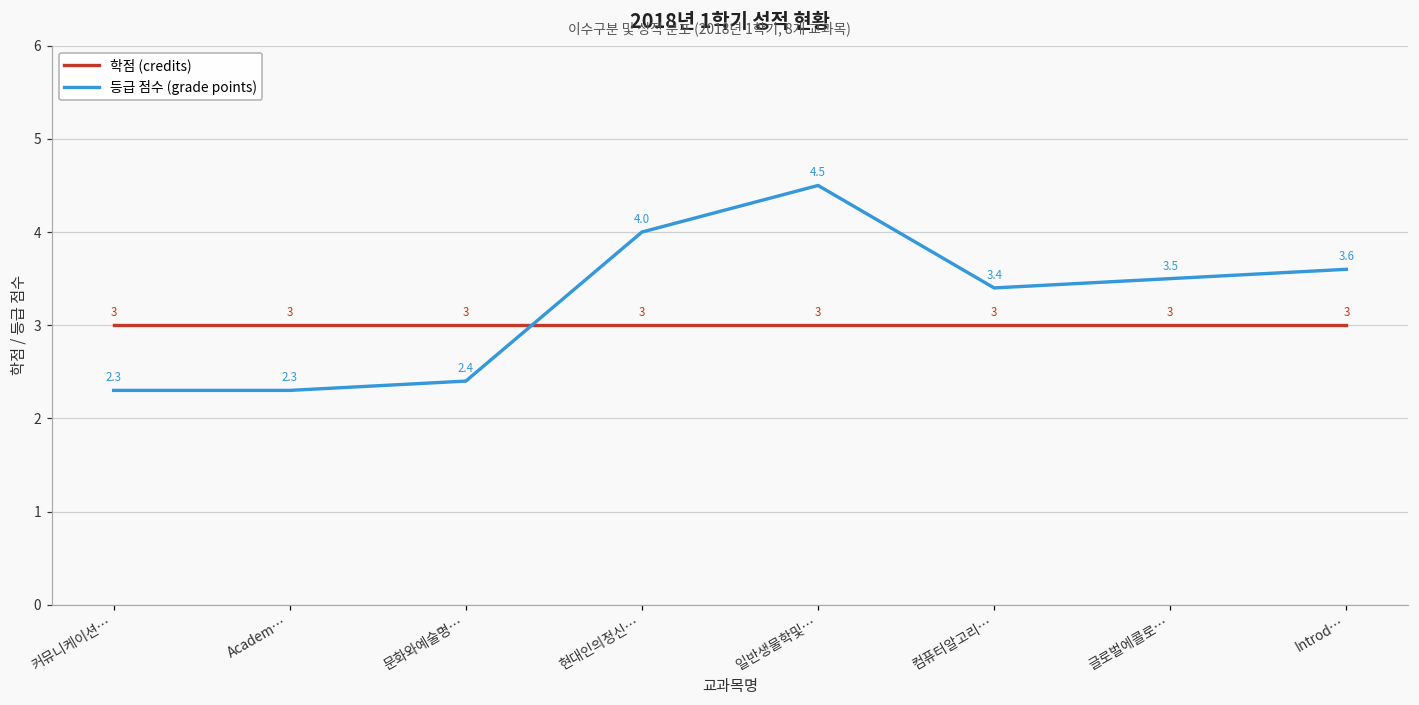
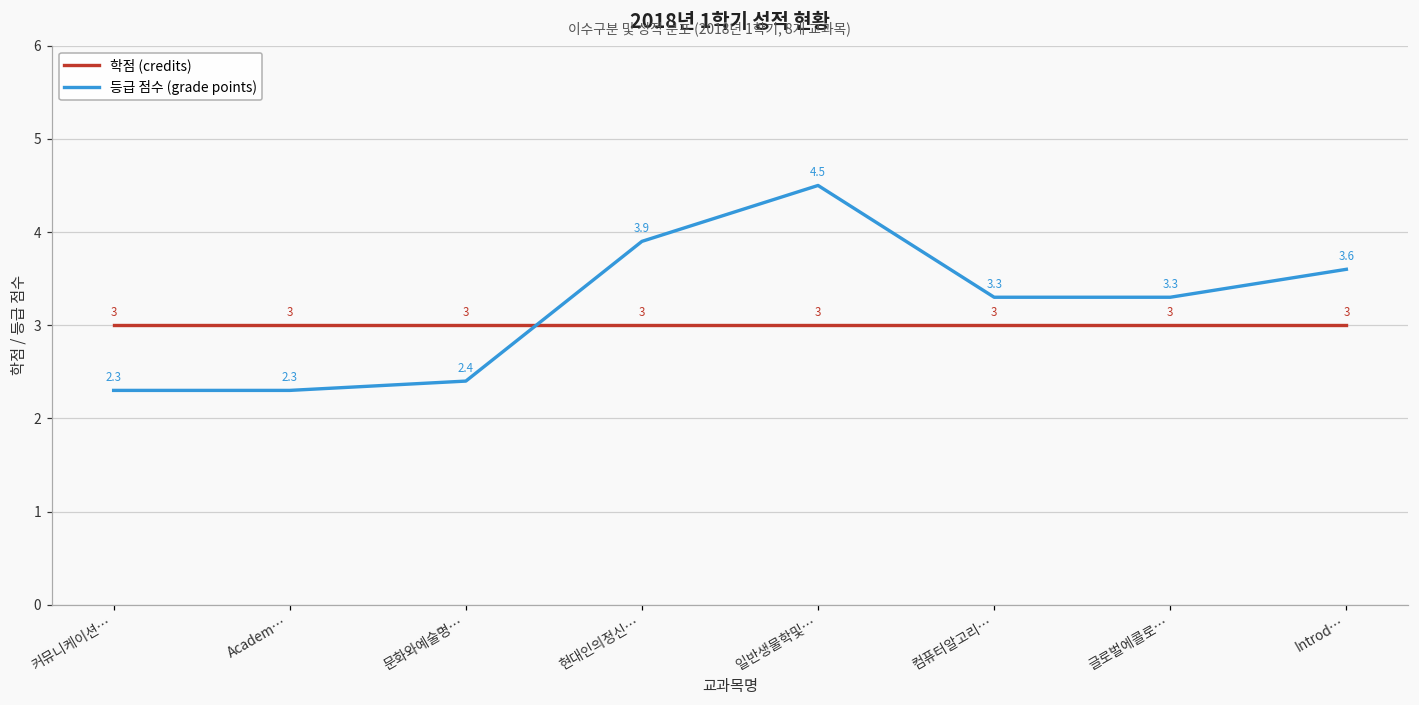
등급 점수 (grade points), 현대인의정신…: 4.0 -> 3.9
등급 점수 (grade points), 컴퓨터알고리…: 3.4 -> 3.3
등급 점수 (grade points), 글로벌에콜로…: 3.5 -> 3.3
